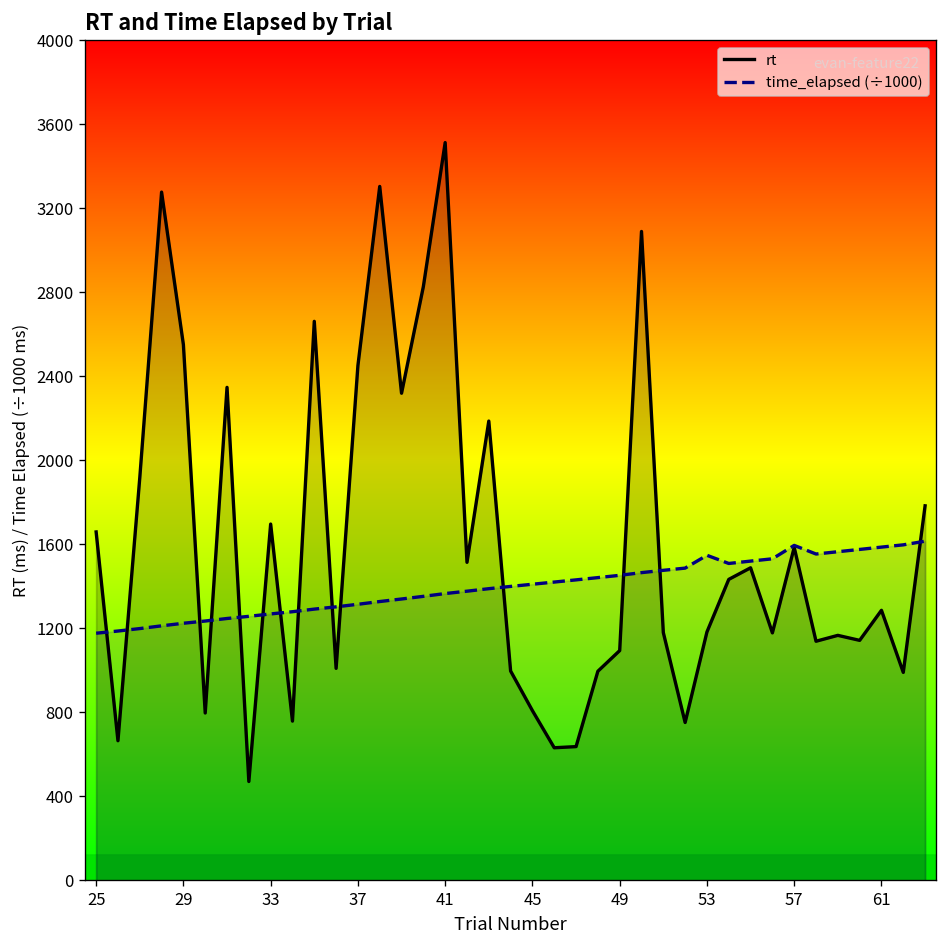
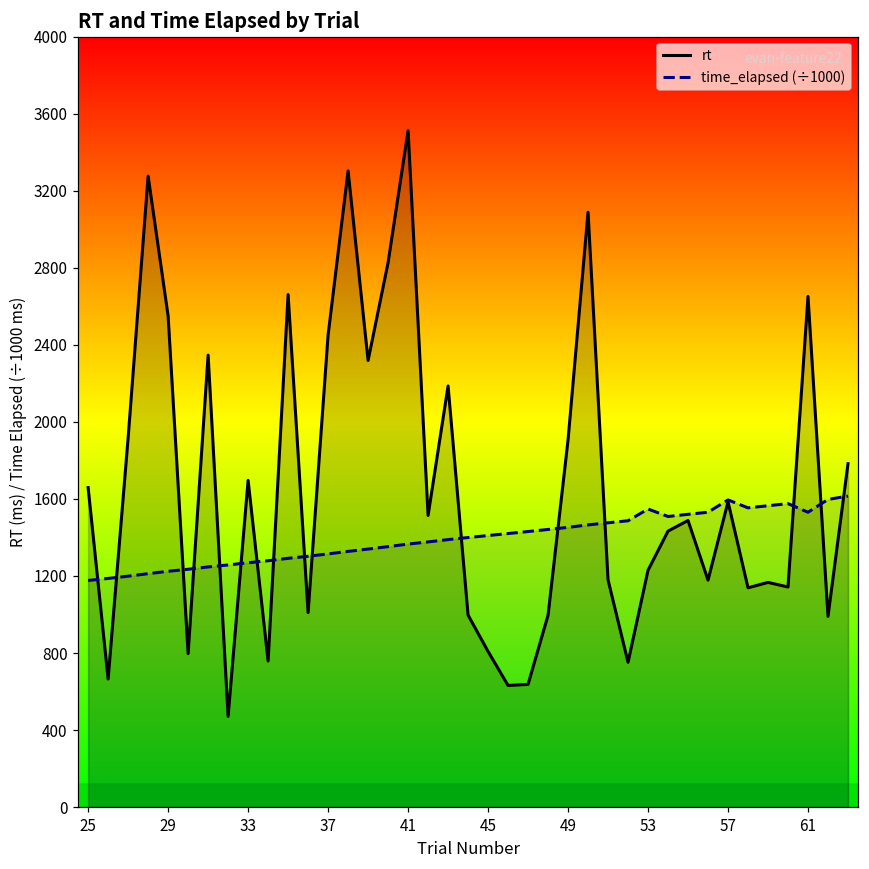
rt, 49: 1090 -> 1910
rt, 53: 1180 -> 1230
rt, 61: 1290 -> 2650
time_elapsed (÷1000), 61: 1590 -> 1530
